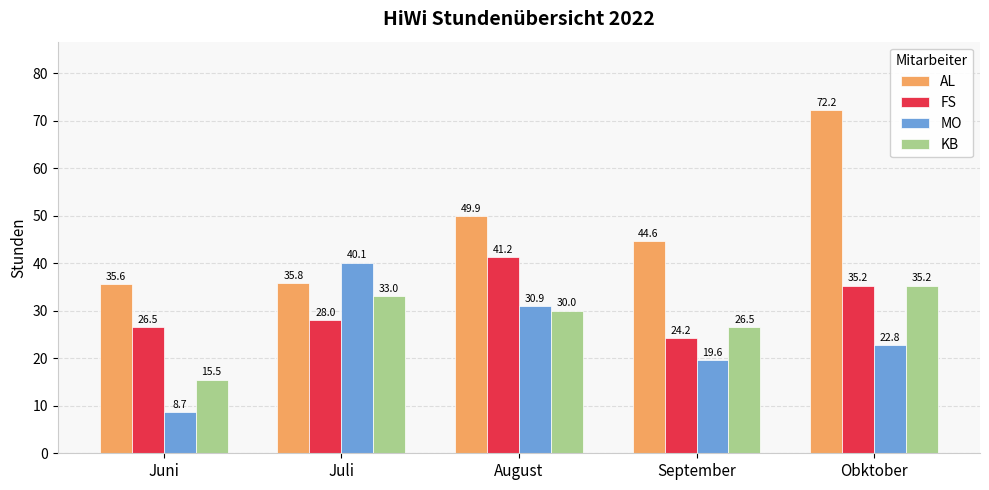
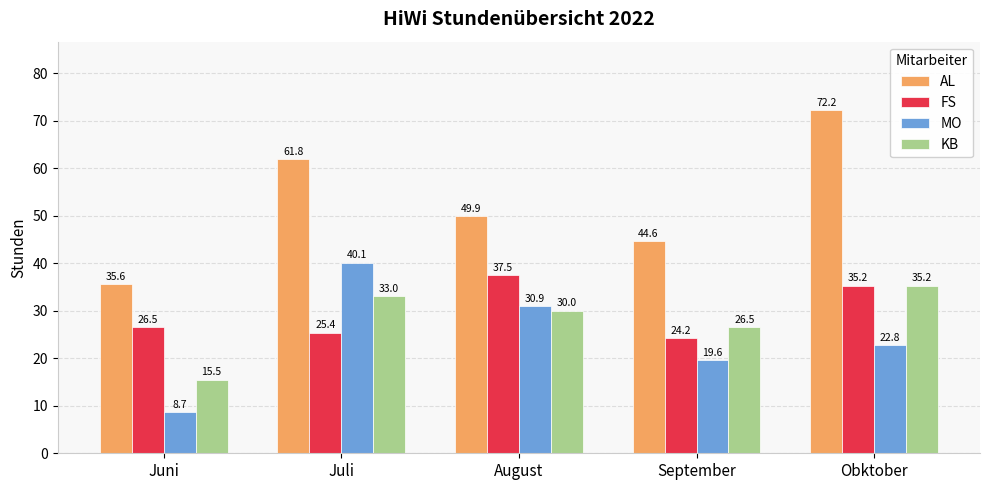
AL, Juli: 35.8 -> 61.8
FS, Juli: 28.0 -> 25.4
FS, August: 41.2 -> 37.5
